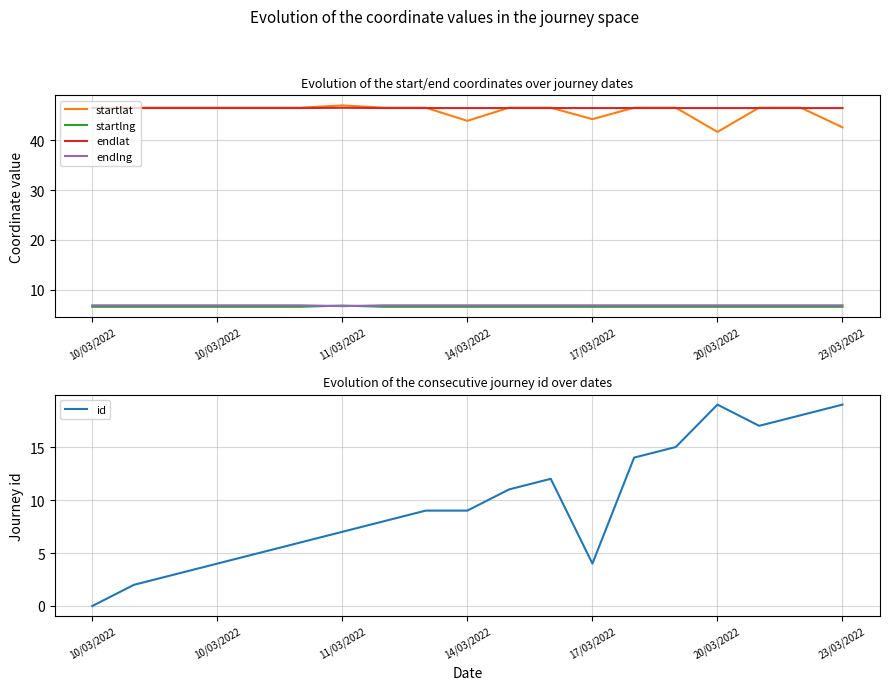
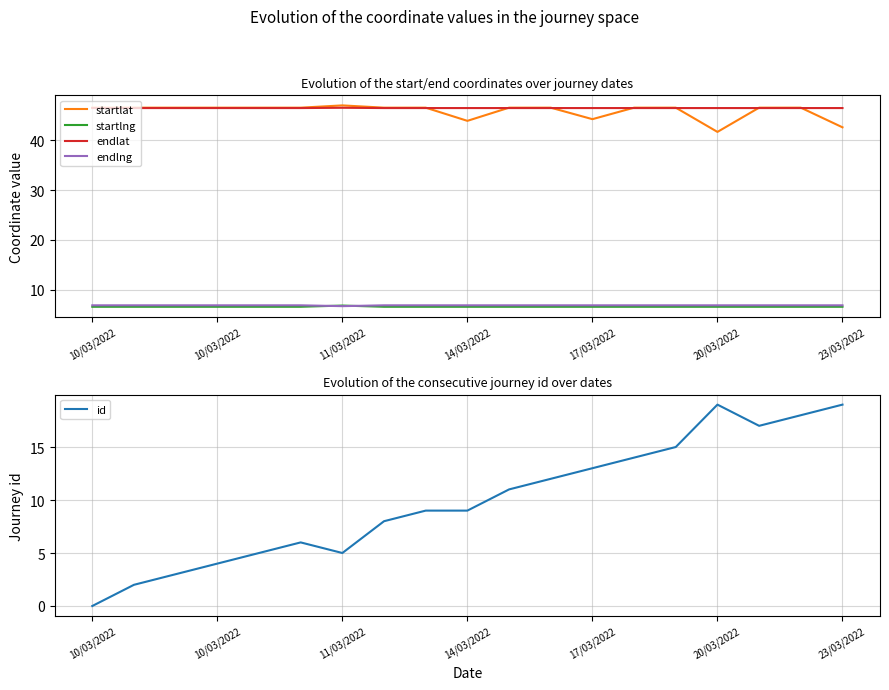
Evolution of the consecutive journey id over dates, 11/03/2022: 7 -> 5
Evolution of the consecutive journey id over dates, 17/03/2022: 4 -> 13
